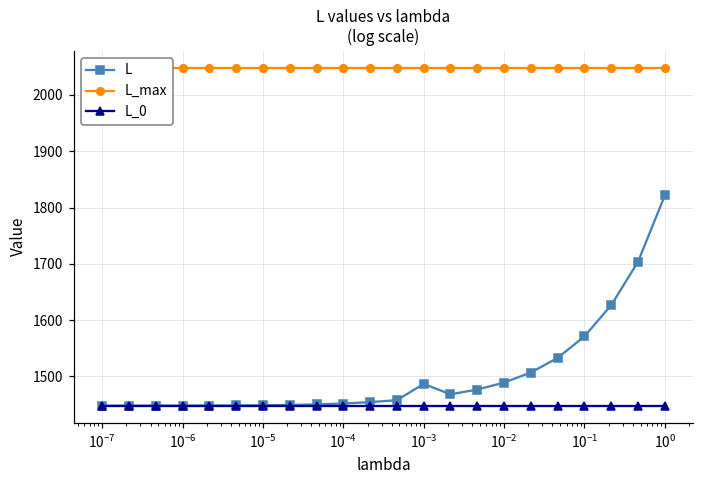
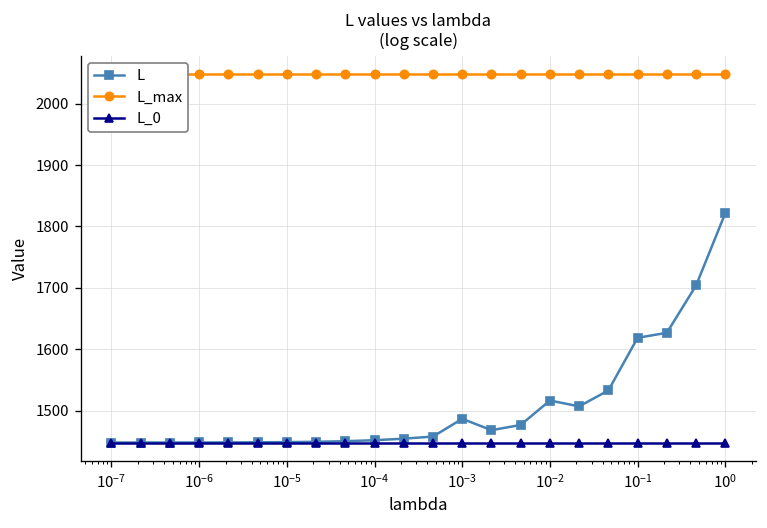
L, 10^-2: 1490 -> 1520
L, 10^-1: 1570 -> 1620
